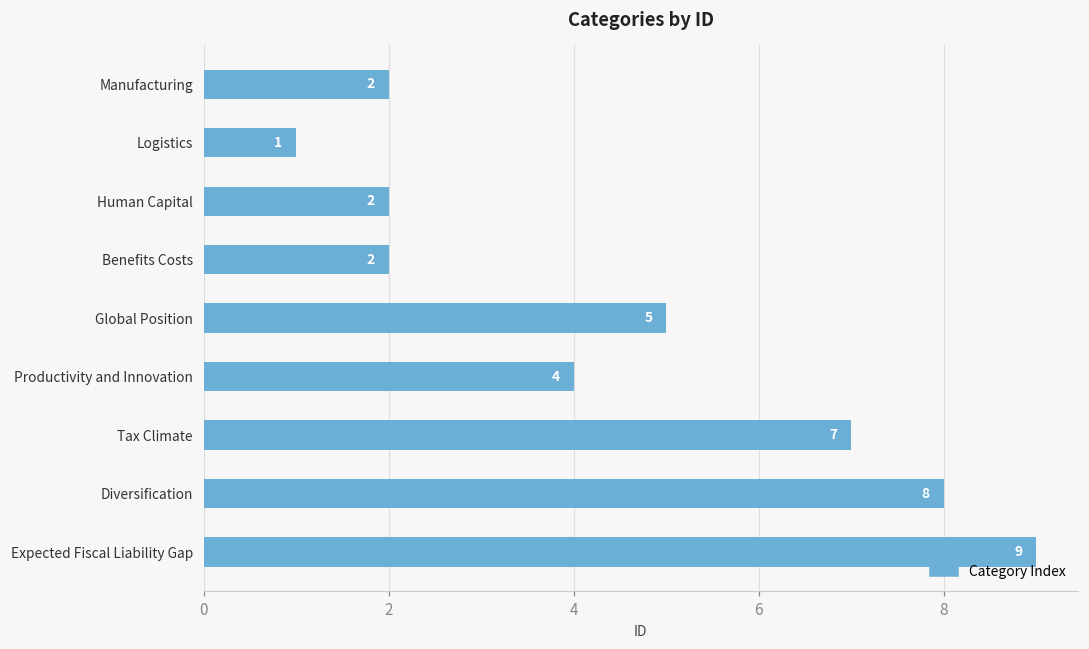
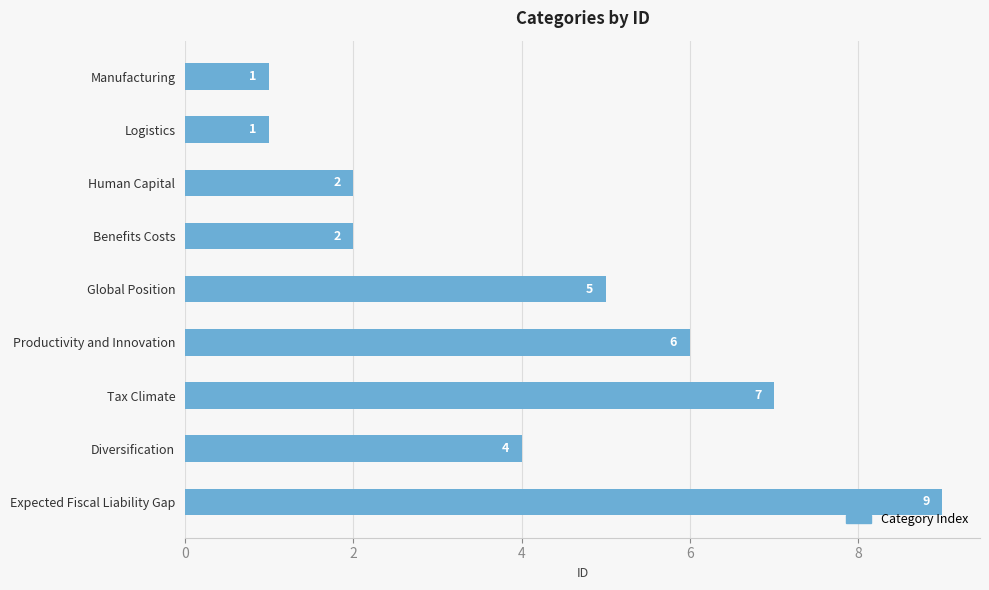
Manufacturing: 2 -> 1
Productivity and Innovation: 4 -> 6
Diversification: 8 -> 4
